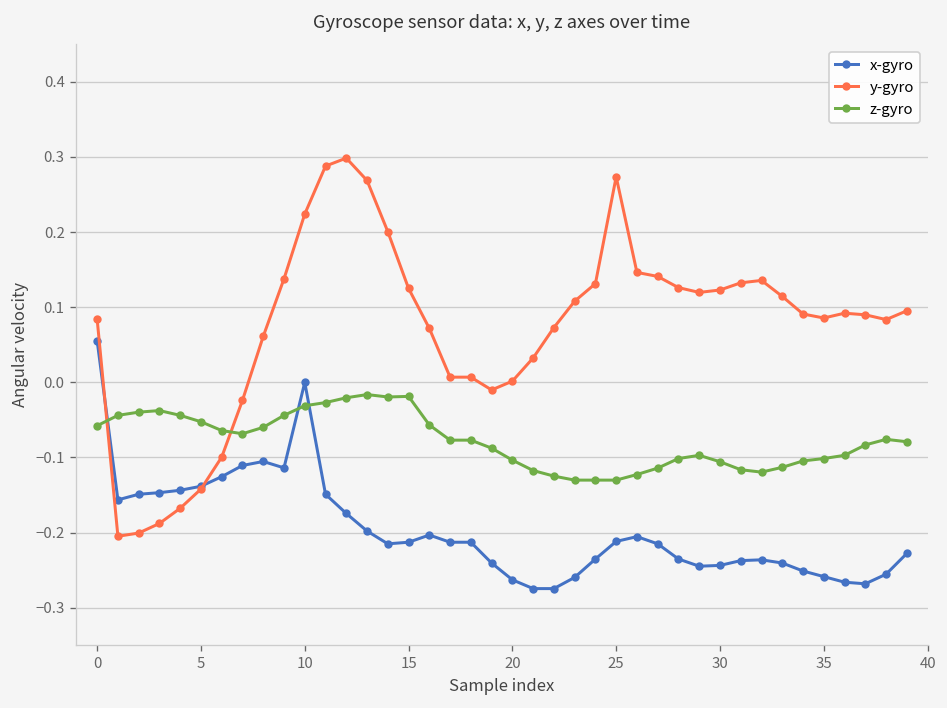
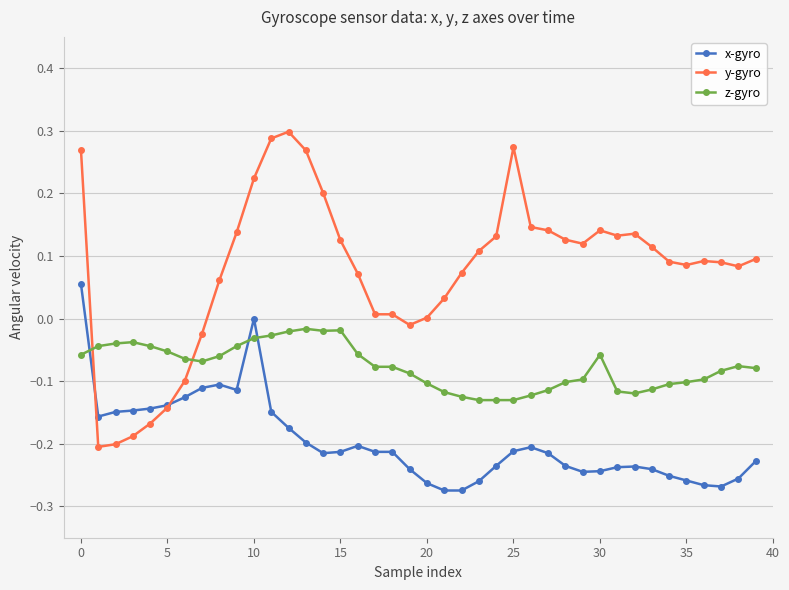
y-gyro, 0: 0.08 -> 0.27
y-gyro, 30: 0.12 -> 0.14
z-gyro, 30: -0.11 -> -0.06
